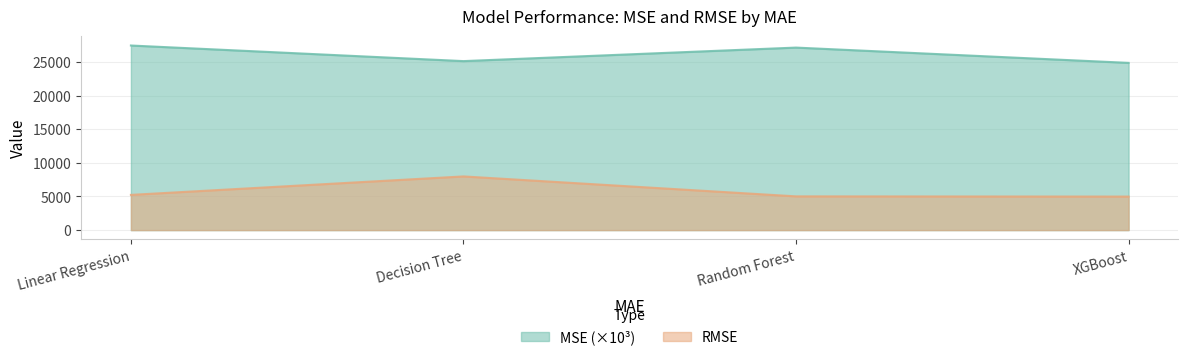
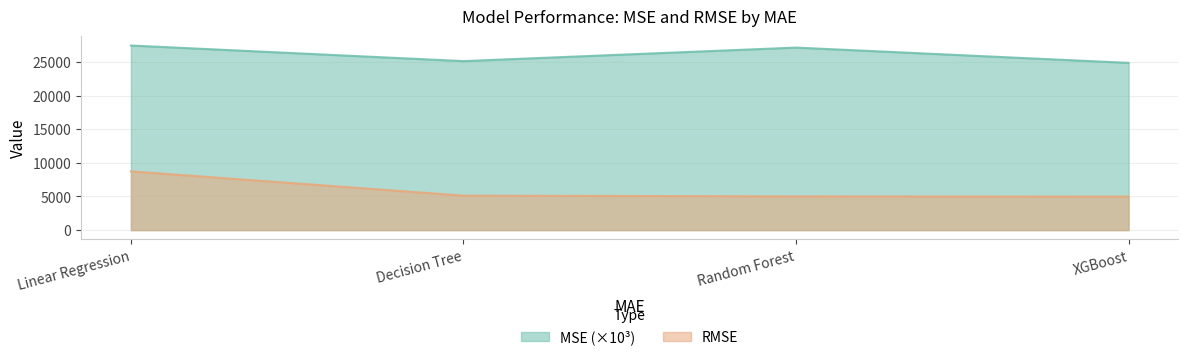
RMSE, Linear Regression: 5000 -> 9000
RMSE, Decision Tree: 8000 -> 5000
